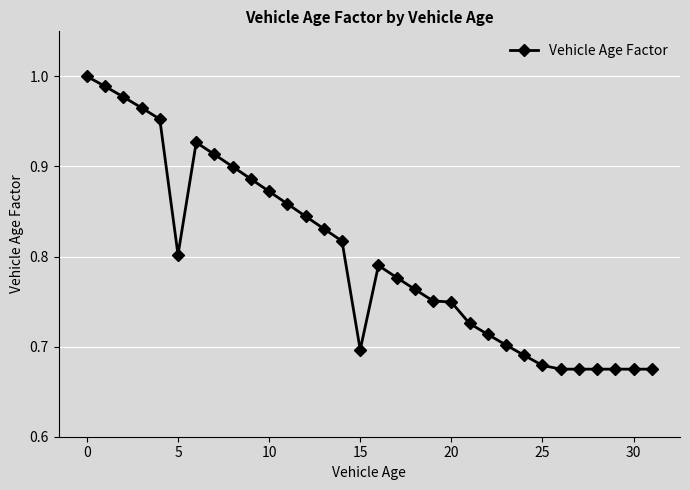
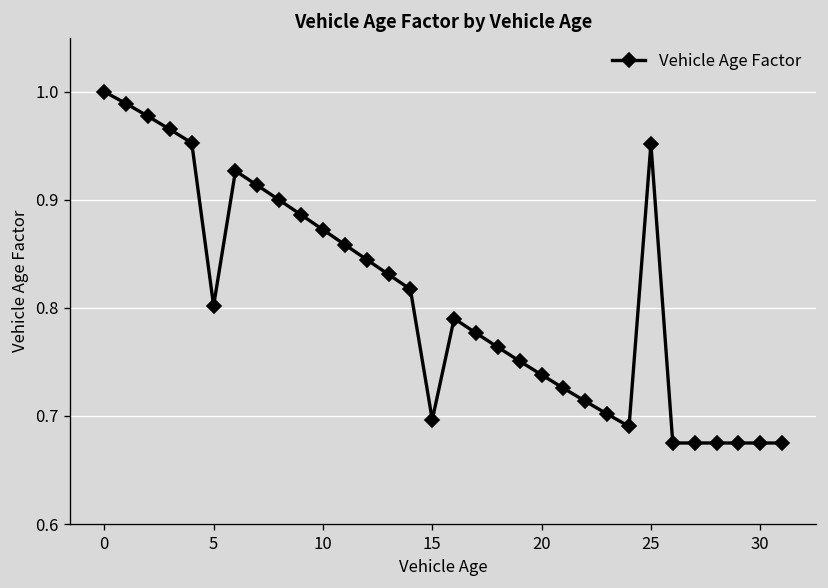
20: 0.75 -> 0.74
25: 0.68 -> 0.95
